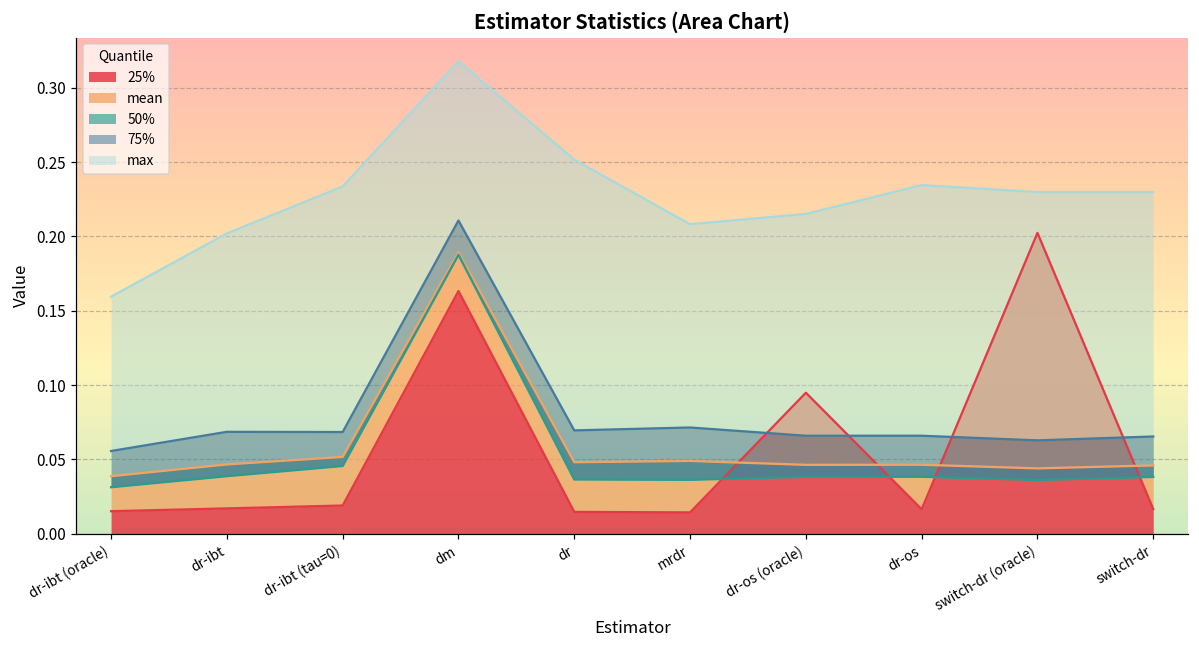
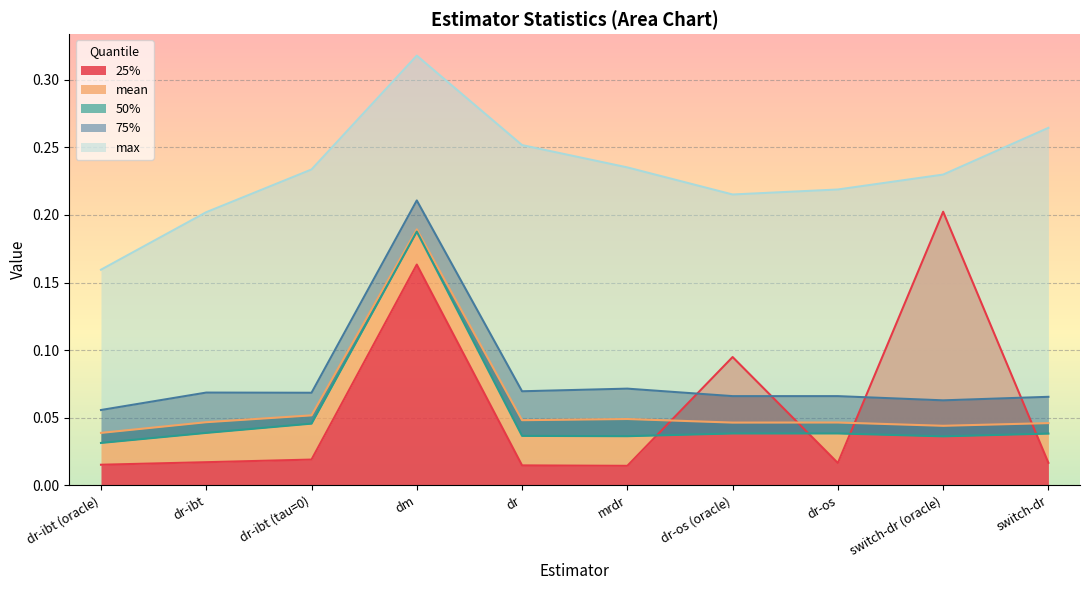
max, mrdr: 0.208 -> 0.235
max, dr-os: 0.235 -> 0.219
max, switch-dr: 0.230 -> 0.264
